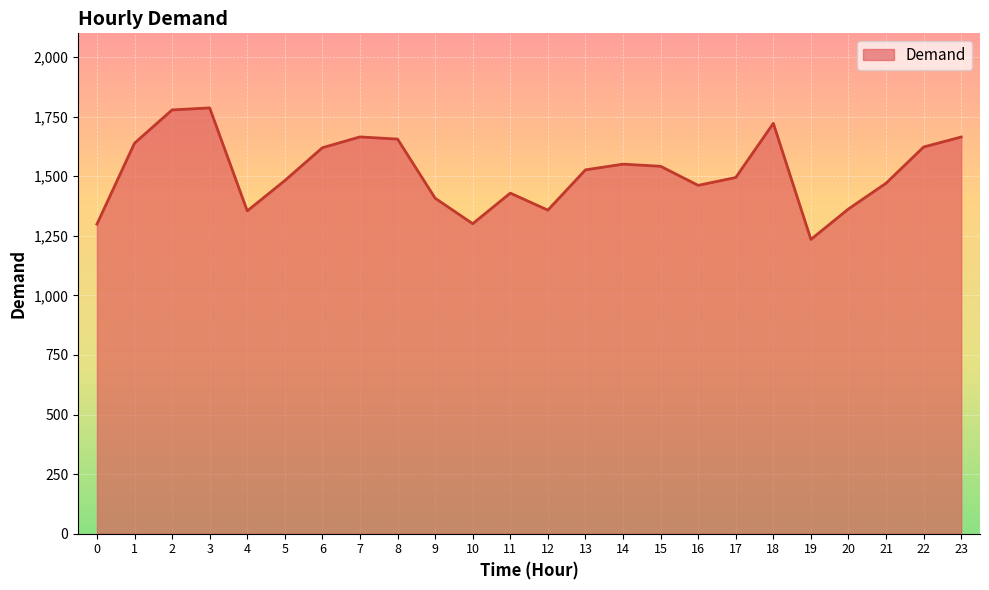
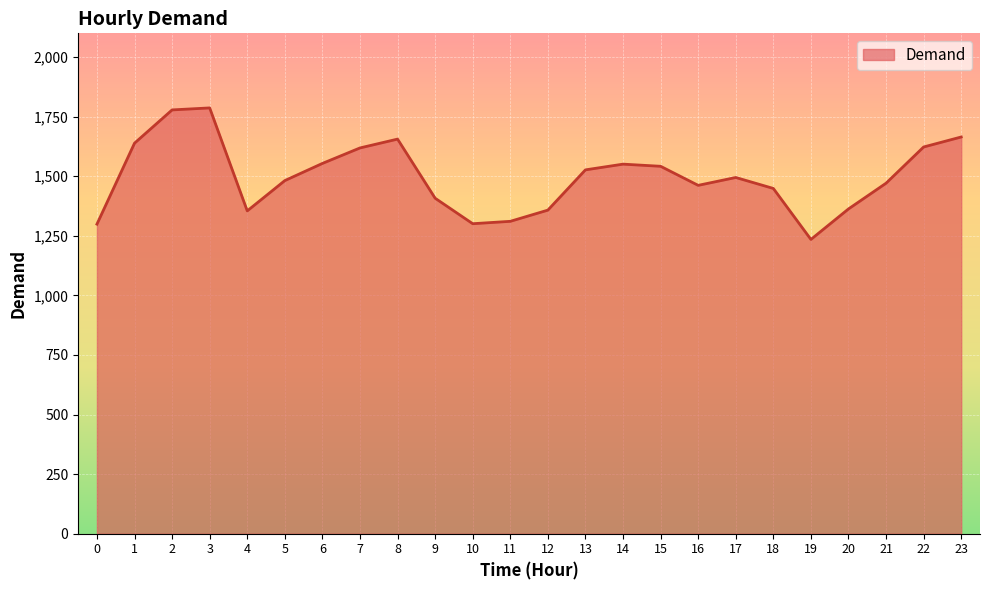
6: 1,620 -> 1,550
7: 1,670 -> 1,620
11: 1,430 -> 1,310
18: 1,720 -> 1,450
